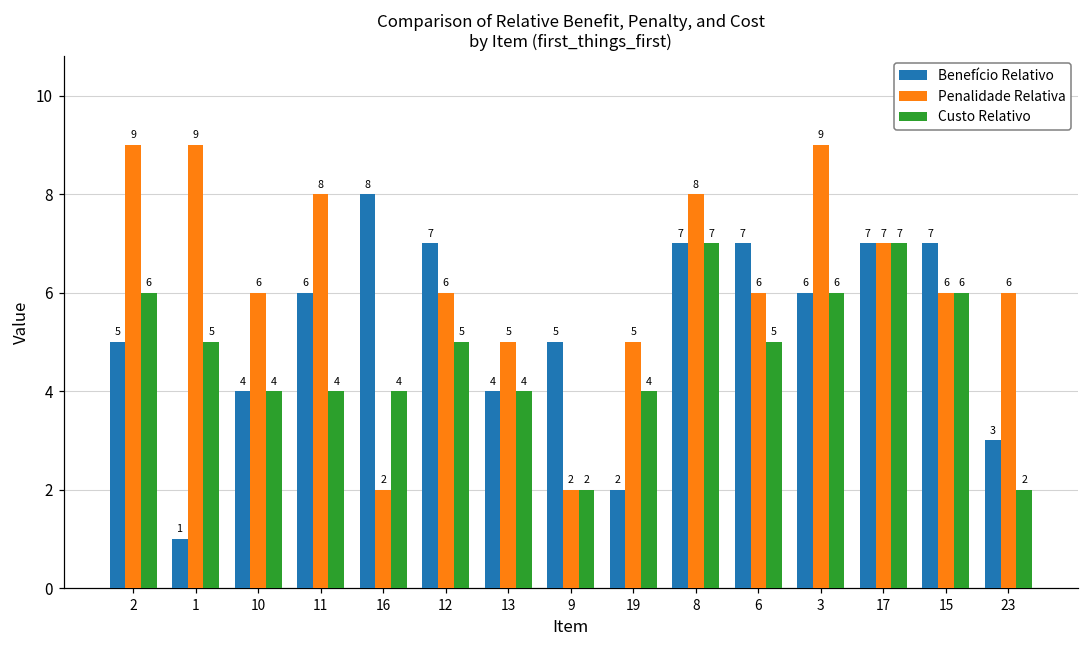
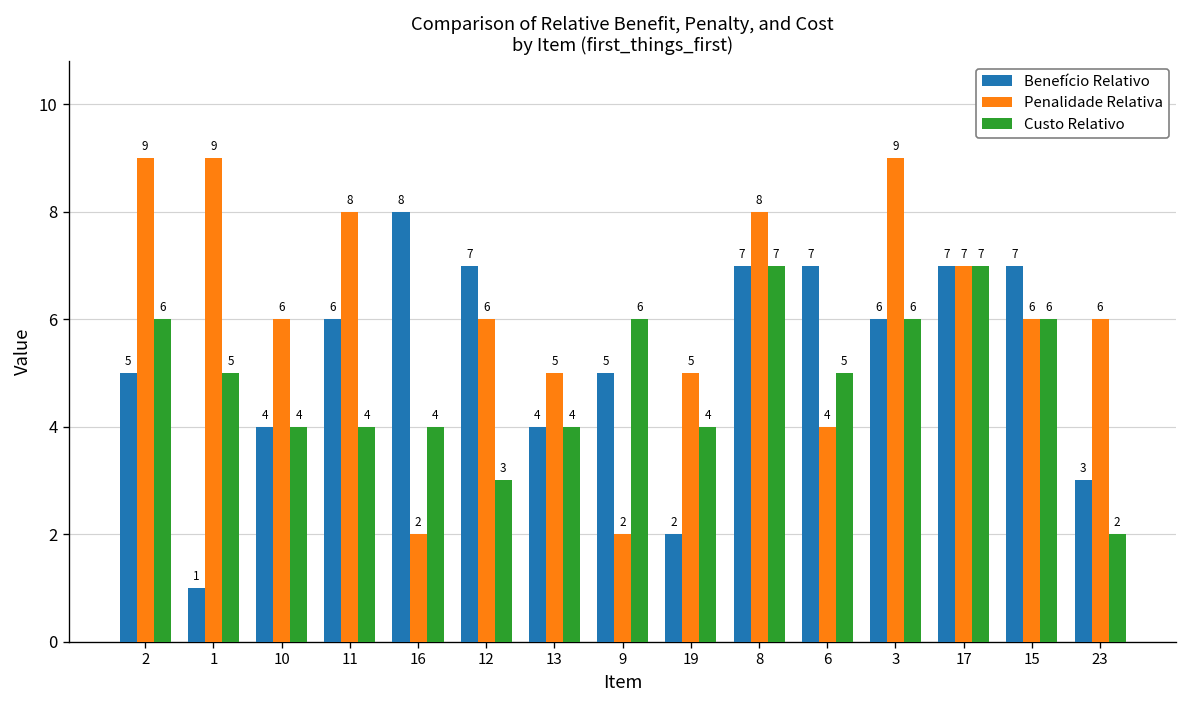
Custo Relativo, 12: 5 -> 3
Custo Relativo, 9: 2 -> 6
Penalidade Relativa, 6: 6 -> 4
